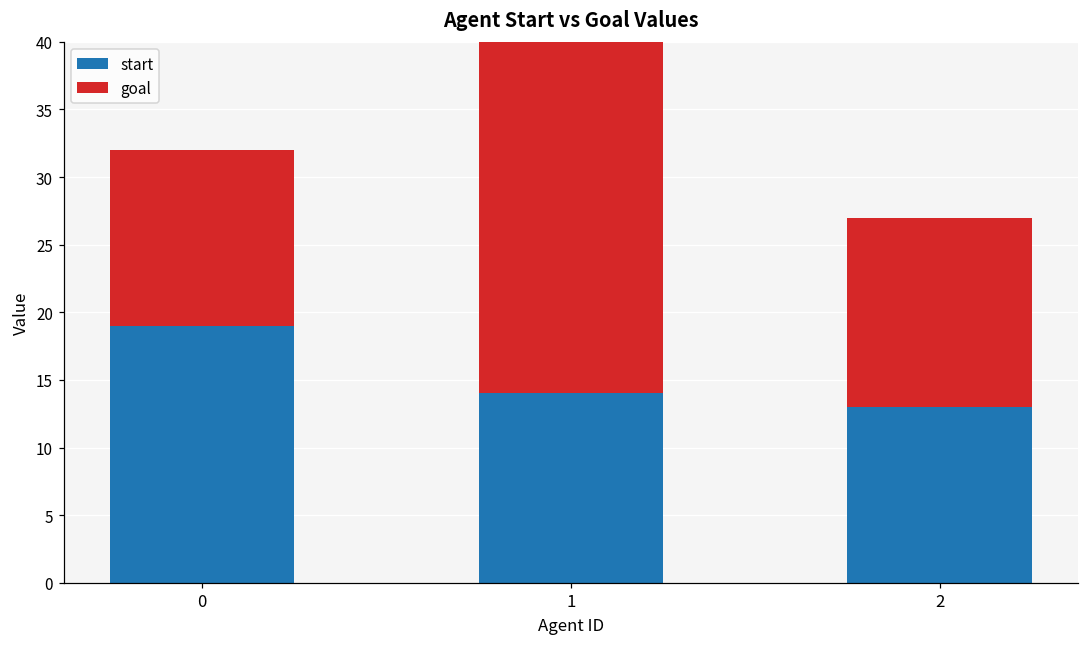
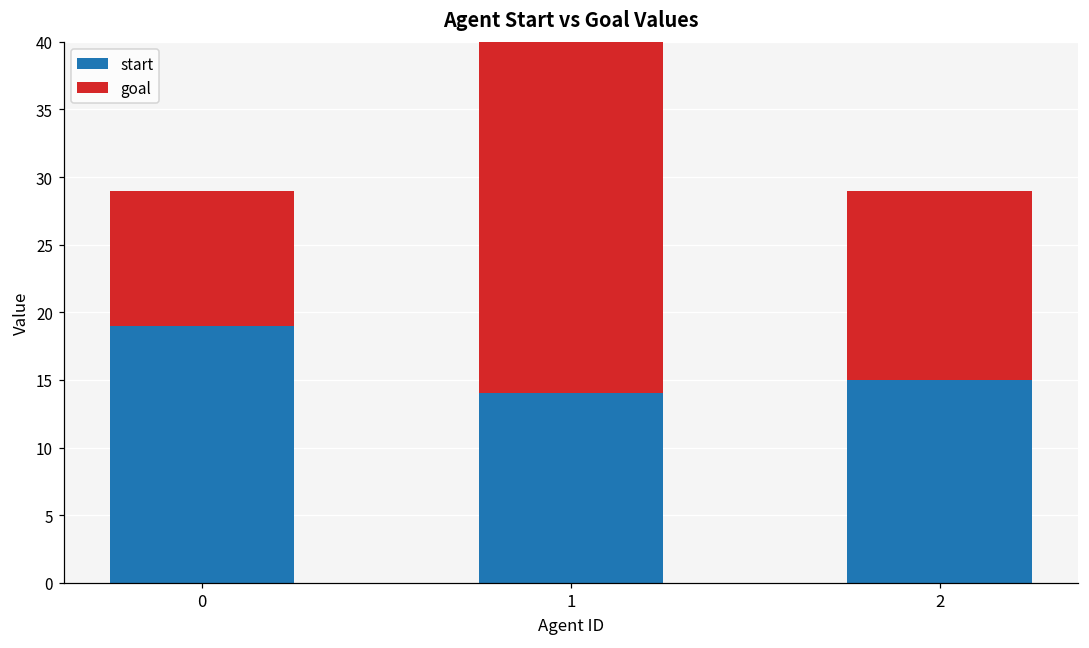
goal, 0: 13 -> 10
start, 2: 13 -> 15
